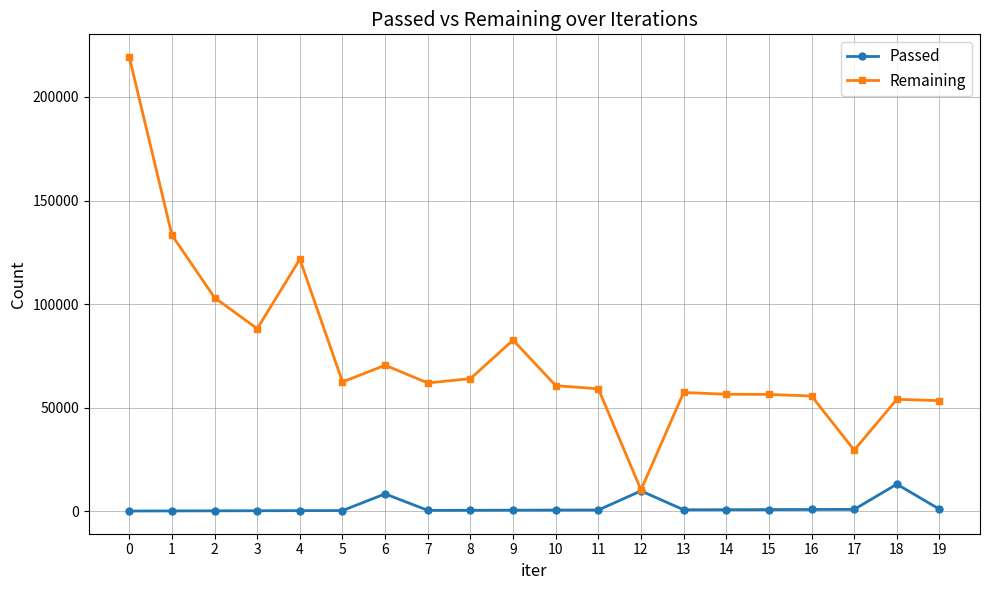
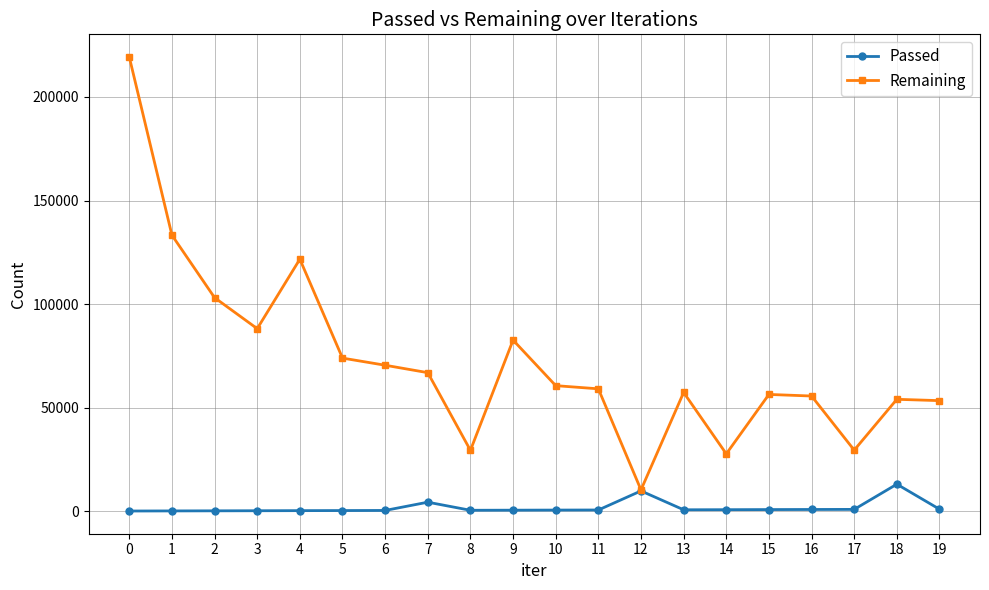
Remaining, 5: 62000 -> 74000
Passed, 6: 8000 -> 0
Passed, 7: 1000 -> 4000
Remaining, 7: 62000 -> 67000
Remaining, 8: 64000 -> 30000
Remaining, 14: 57000 -> 28000
